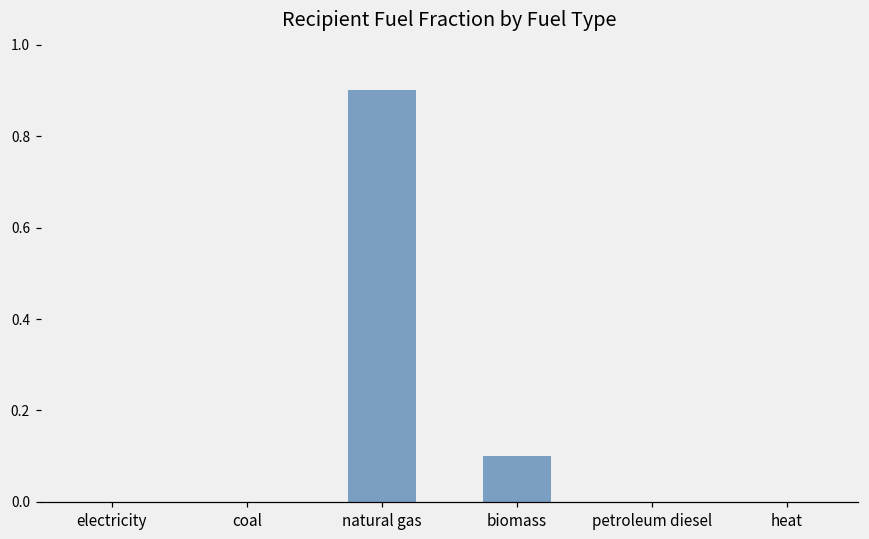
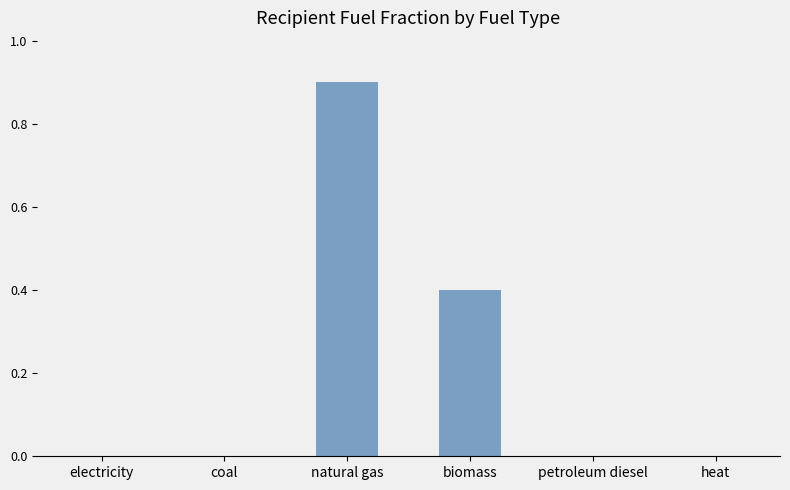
biomass: 0.1 -> 0.4
